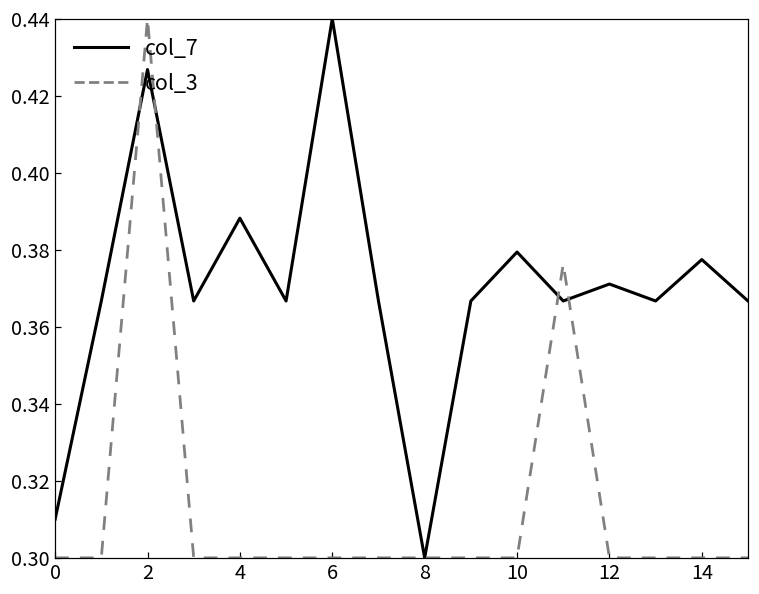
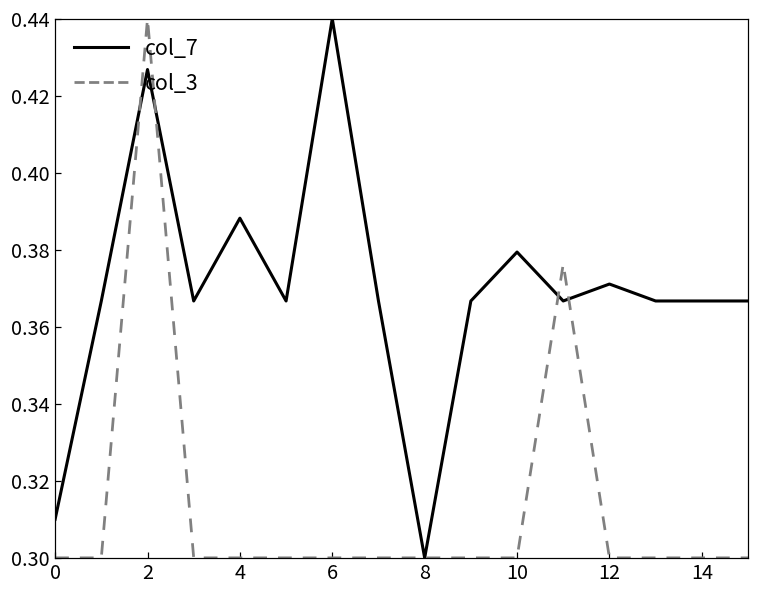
col_7, 14: 0.377 -> 0.367
